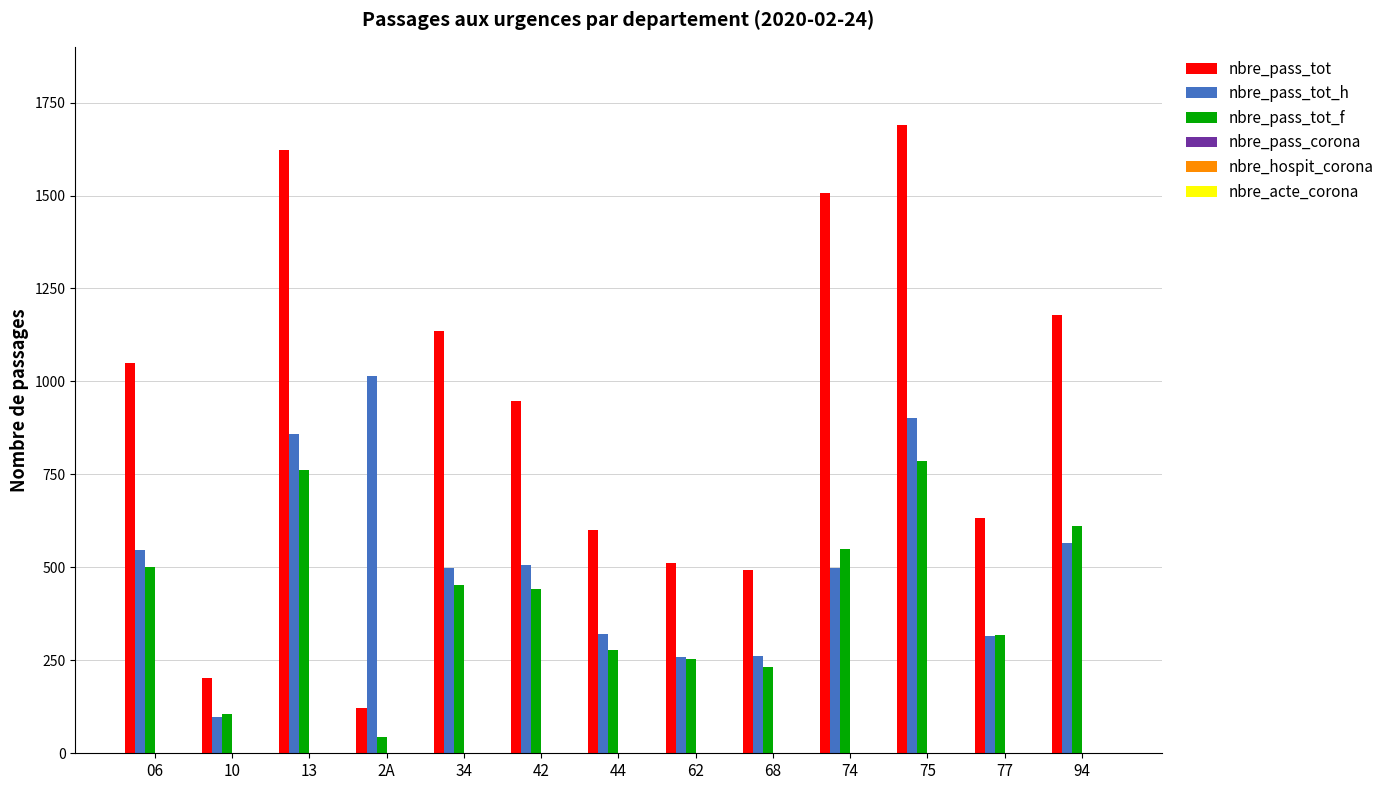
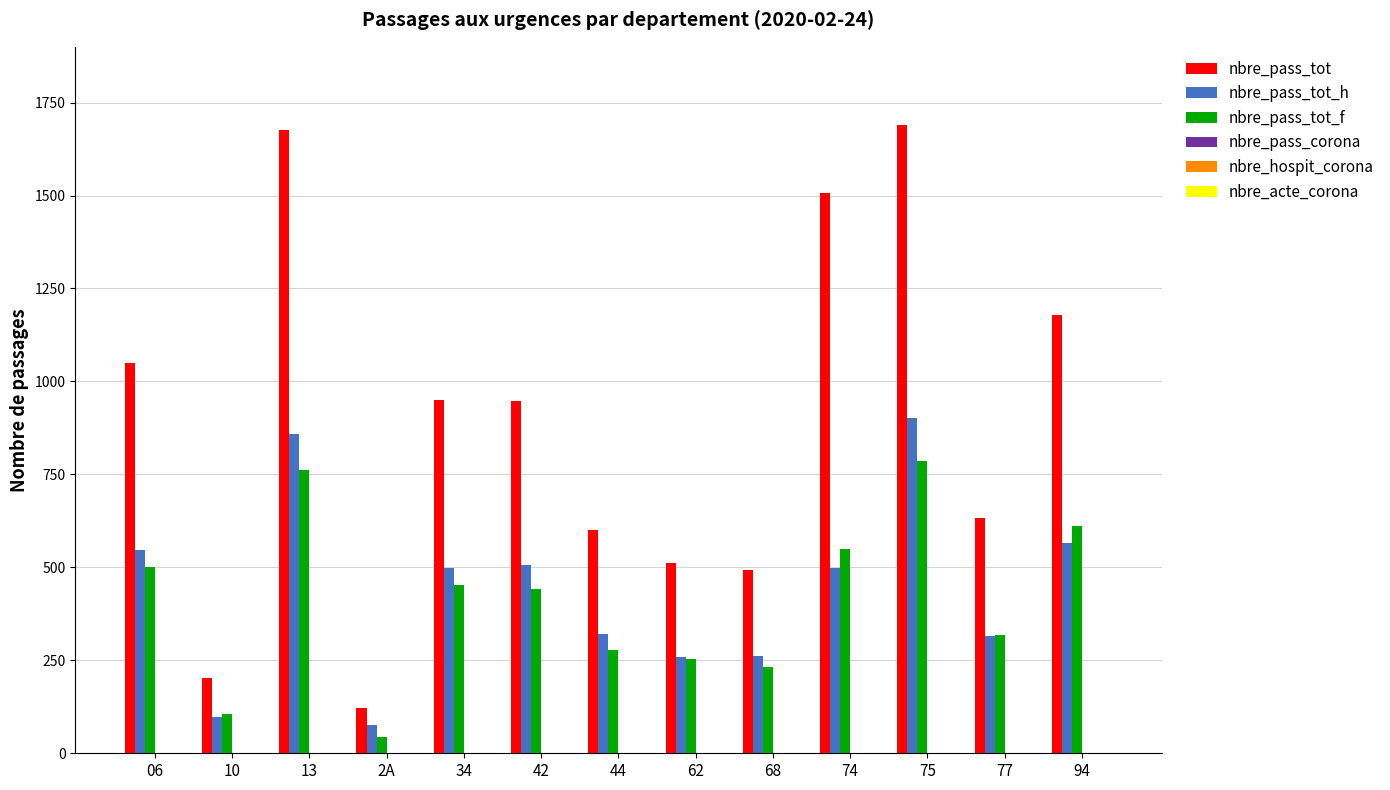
nbre_pass_tot, 13: 1620 -> 1680
nbre_pass_tot_h, 2A: 1020 -> 80
nbre_pass_tot, 34: 1140 -> 950
